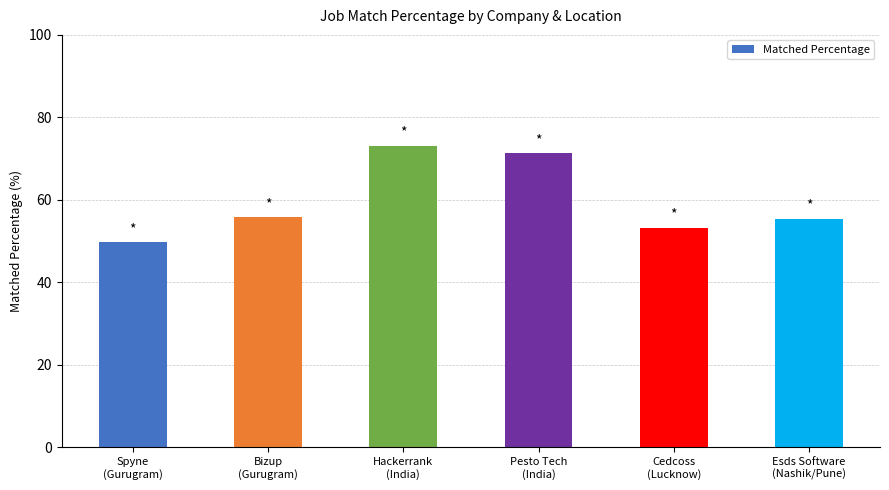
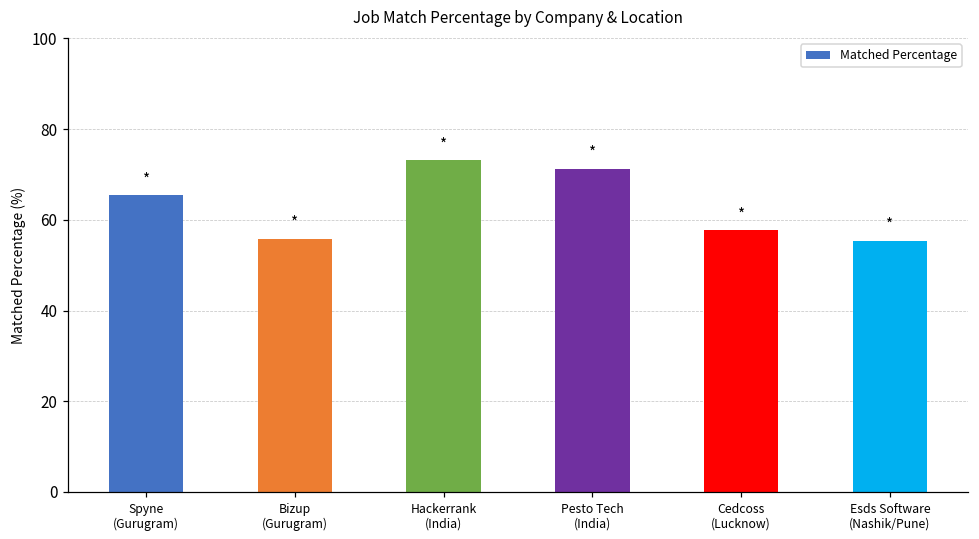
Spyne (Gurugram): 50 -> 65
Cedcoss (Lucknow): 53 -> 58
